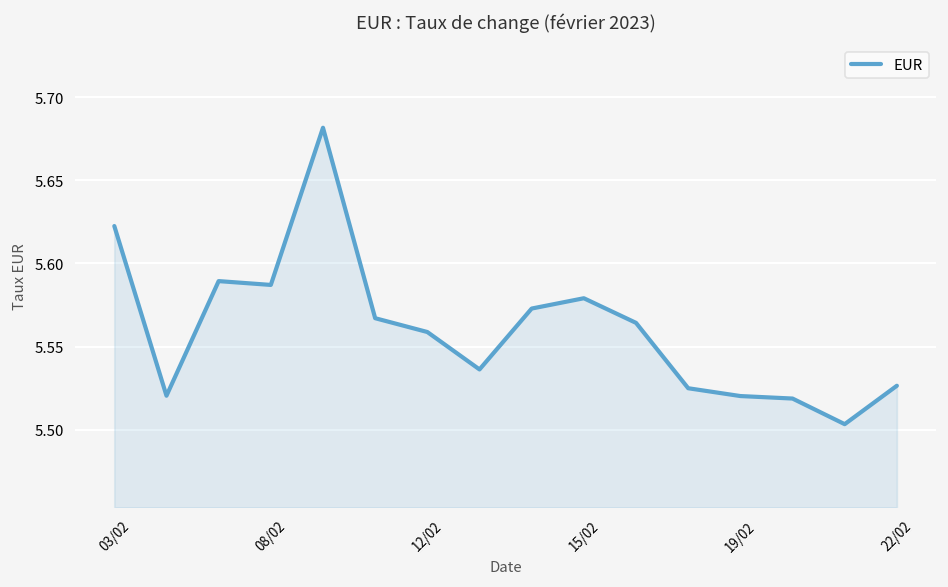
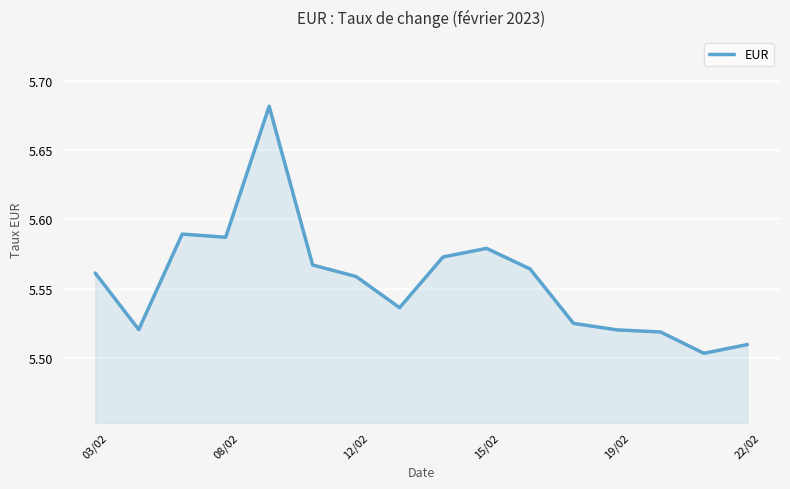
03/02: 5.623 -> 5.561
22/02: 5.527 -> 5.510
